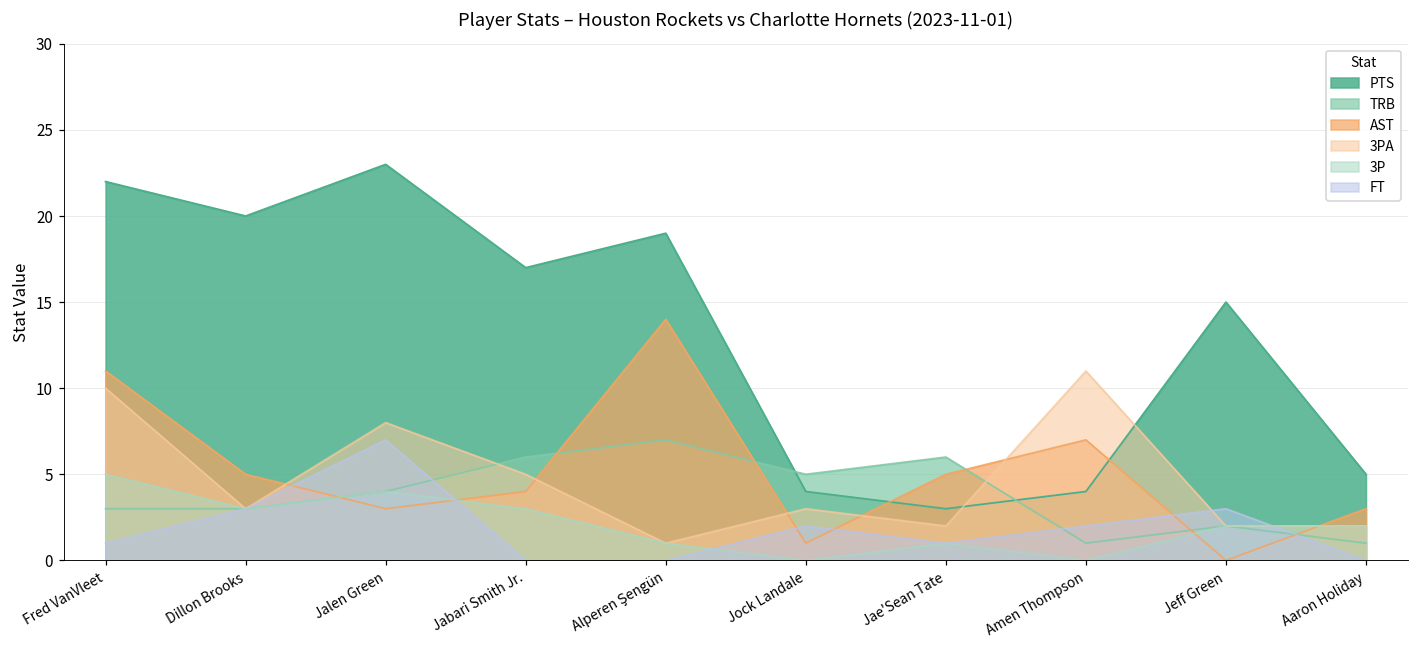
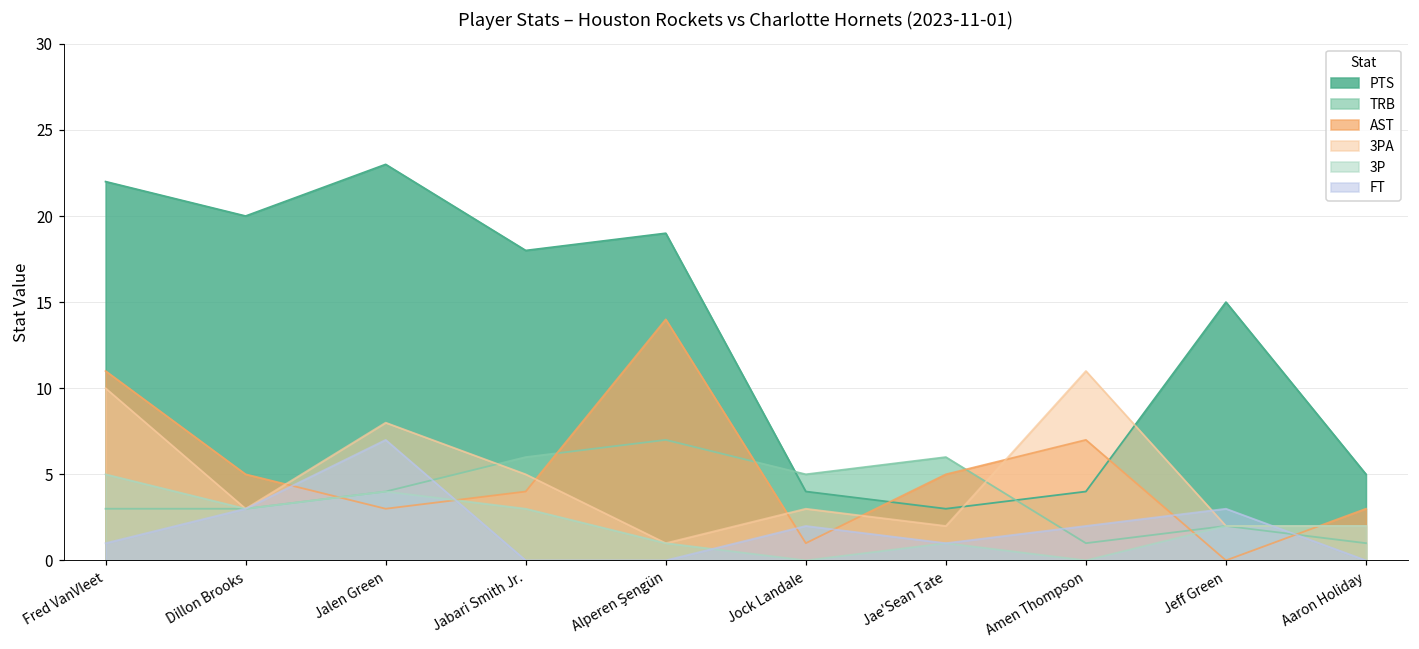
PTS, Jabari Smith Jr.: 17 -> 18
